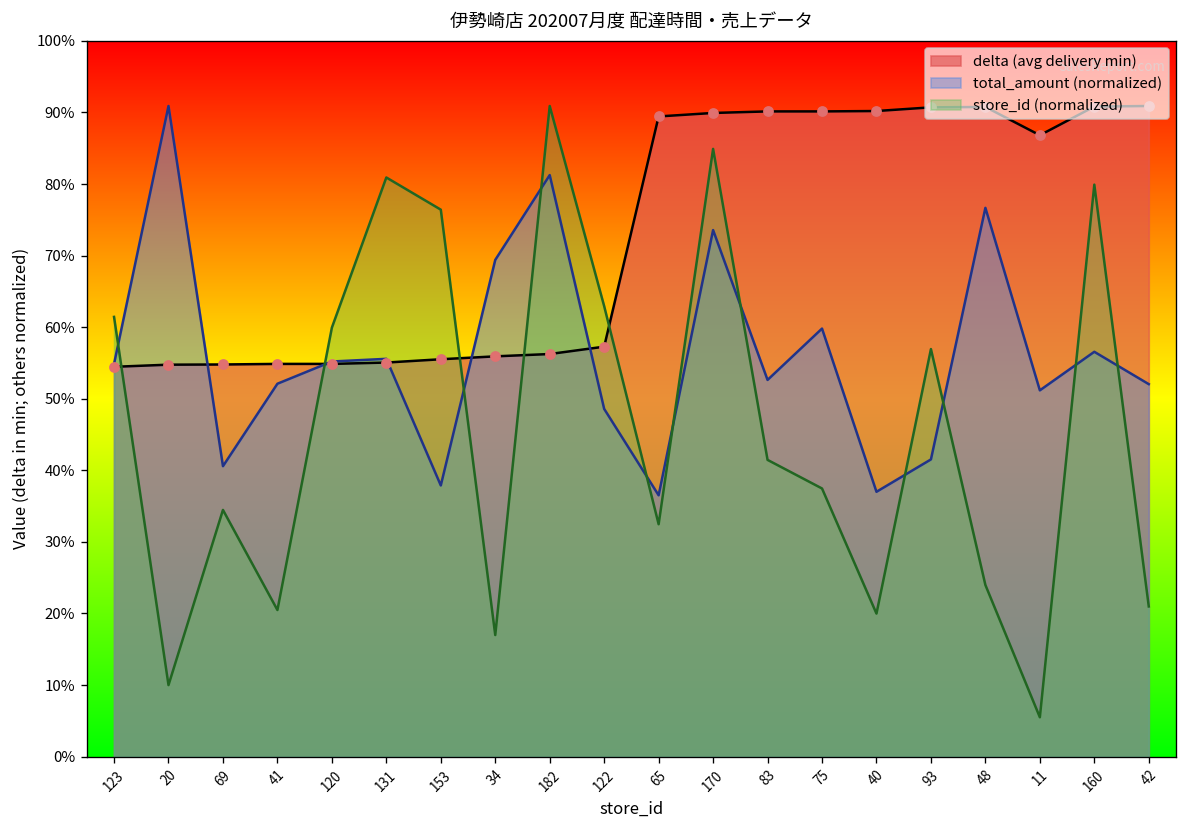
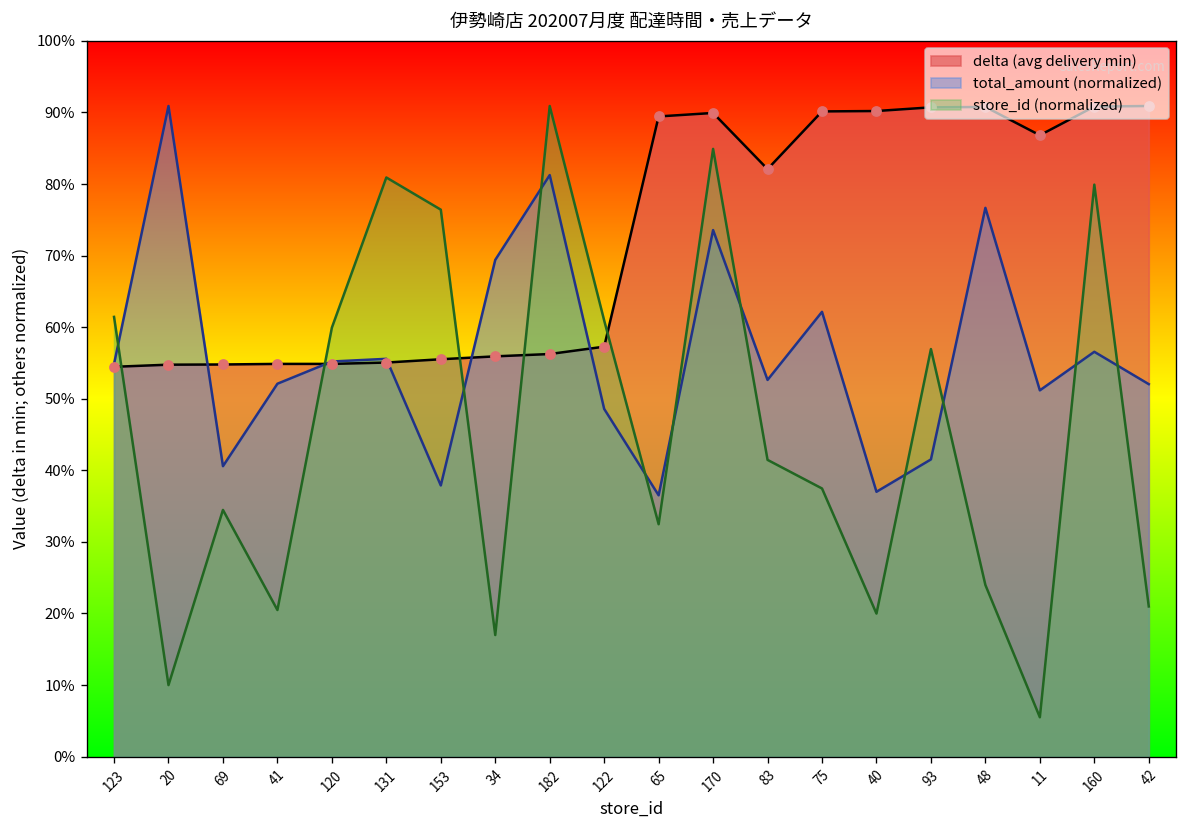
store_id (normalized), 122: 63% -> 61%
delta (avg delivery min), 83: 90% -> 82%
total_amount (normalized), 75: 60% -> 62%
